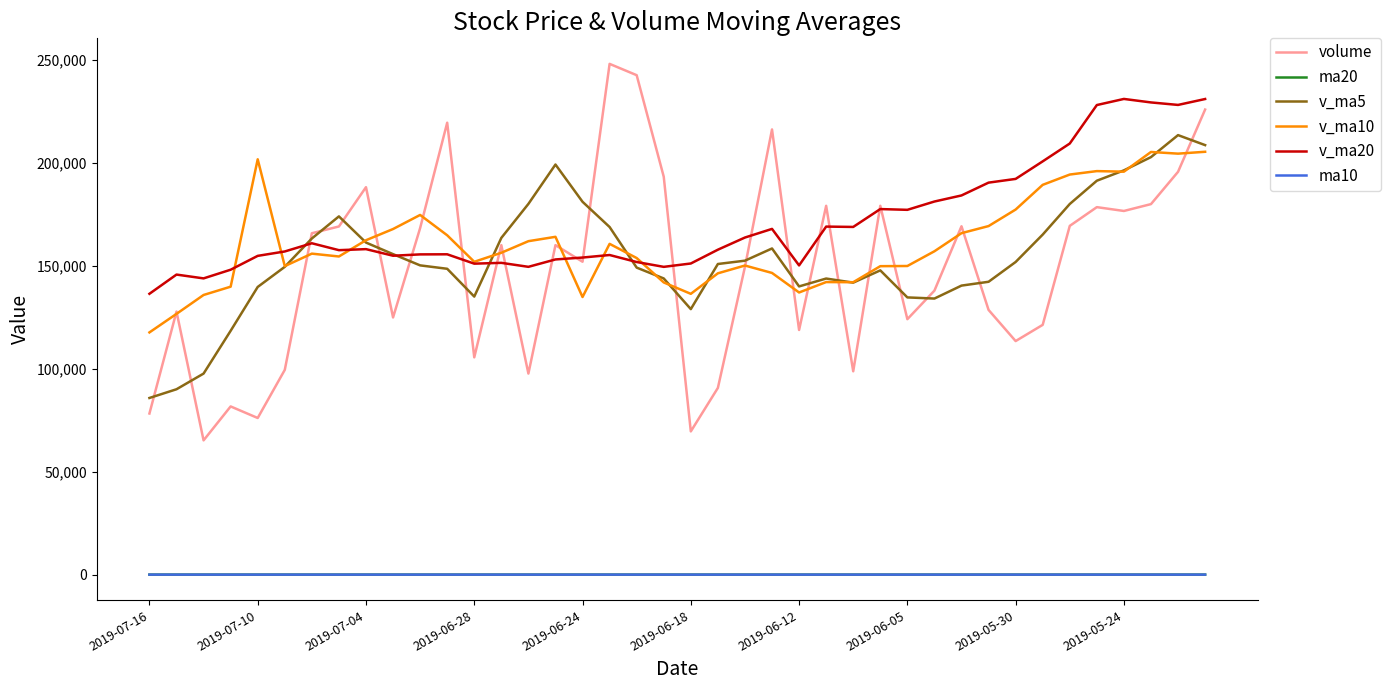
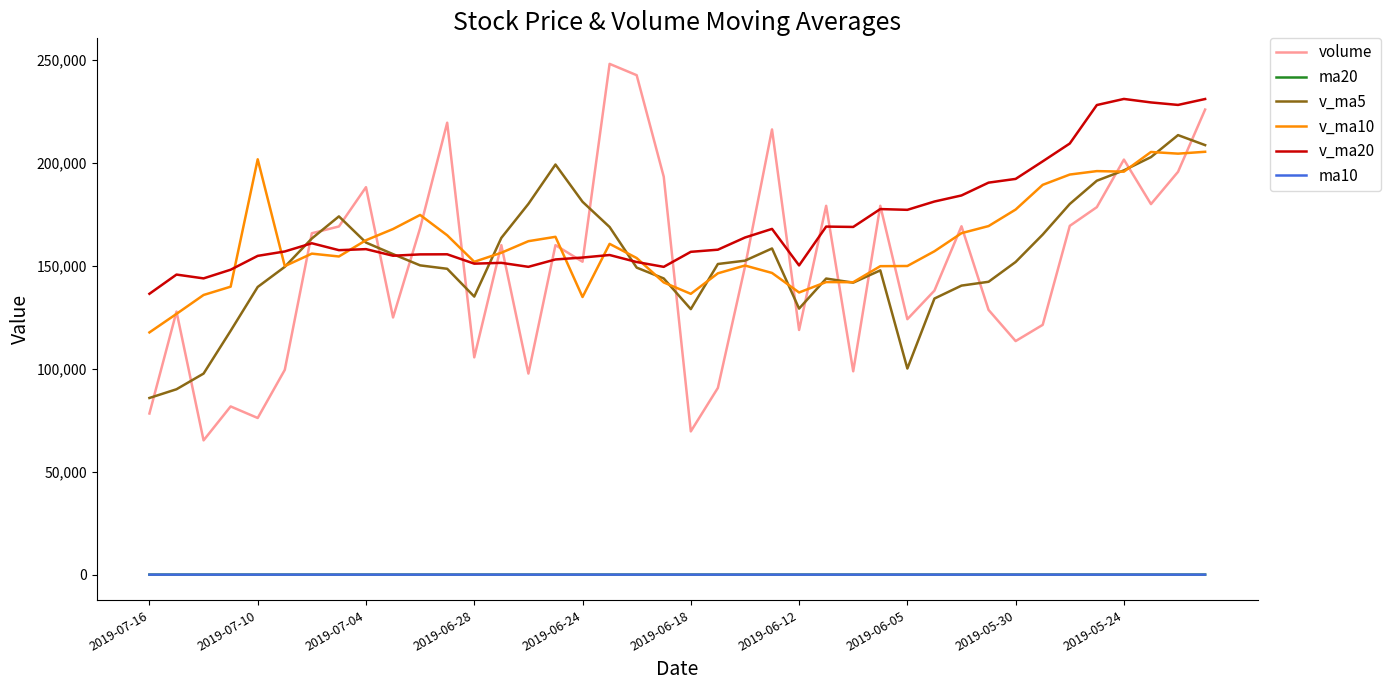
v_ma20, 2019-06-18: 151,000 -> 157,000
v_ma5, 2019-06-12: 140,000 -> 129,000
v_ma5, 2019-06-05: 135,000 -> 100,000
volume, 2019-05-24: 177,000 -> 202,000
